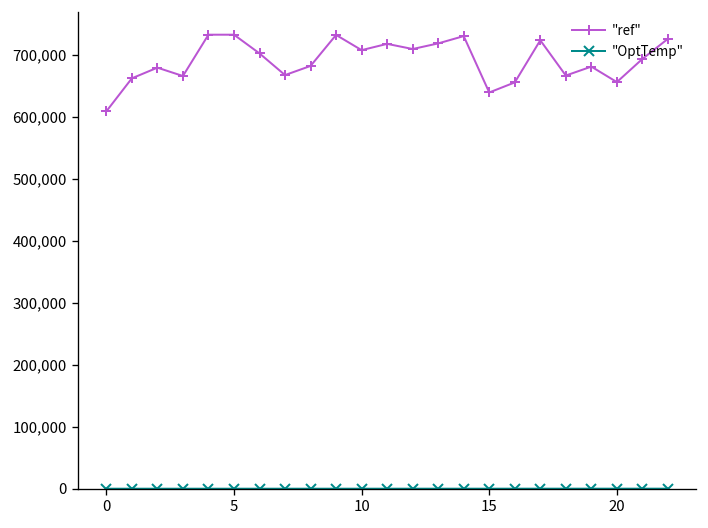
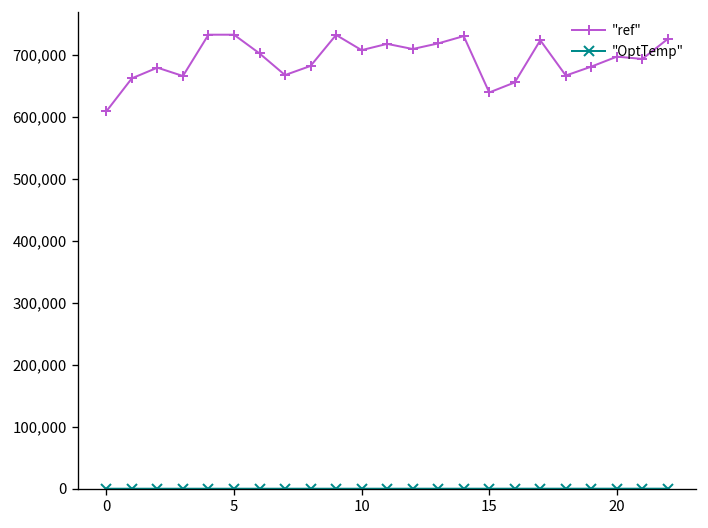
"ref", 20: 660,000 -> 700,000
